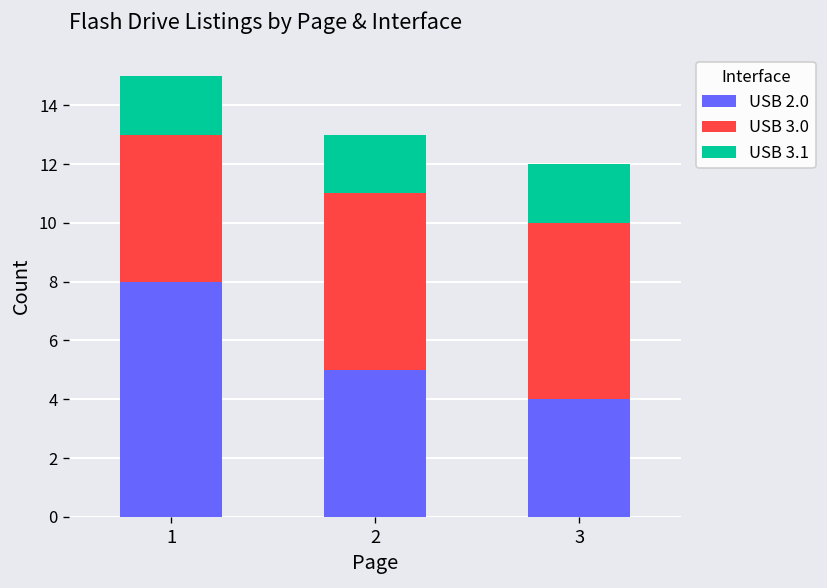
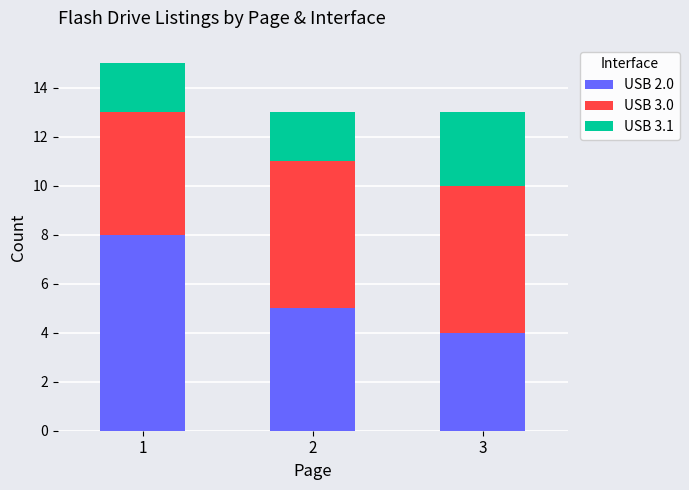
USB 3.1, 3: 2 -> 3
